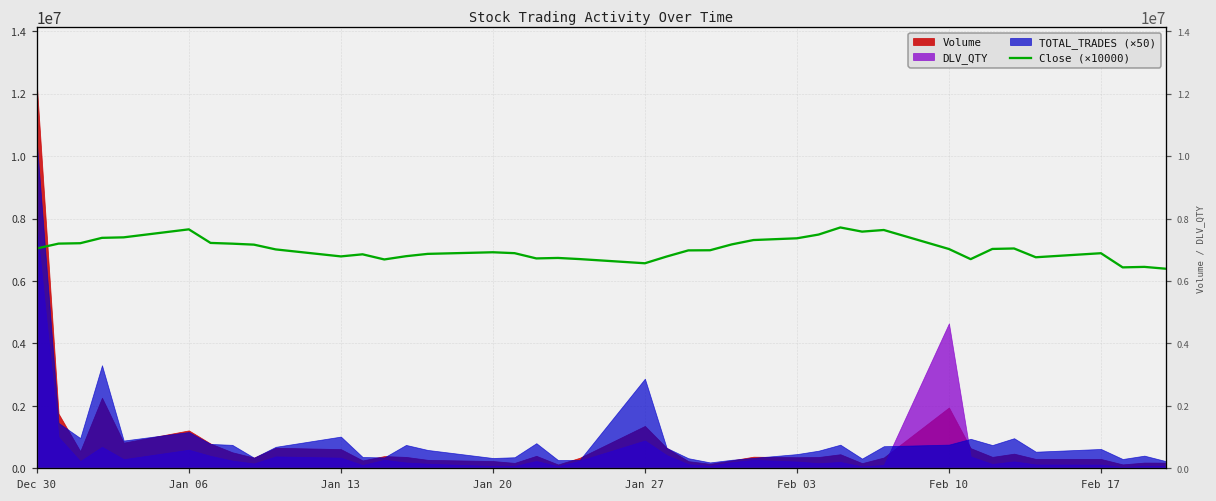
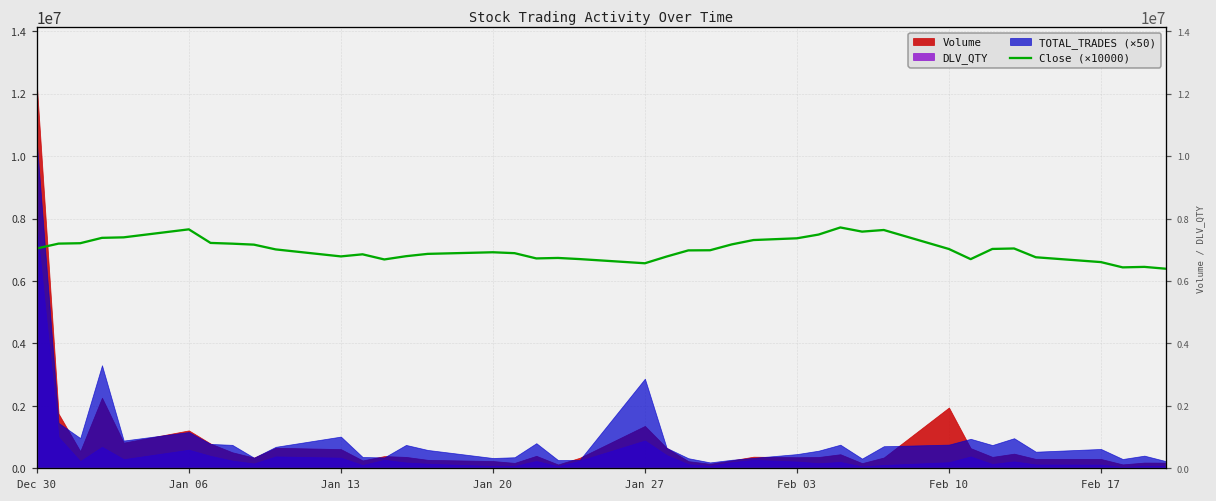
DLV_QTY, Feb 10: 4600000 -> 200000
Close (×10000), Feb 17: 6900000 -> 6600000
